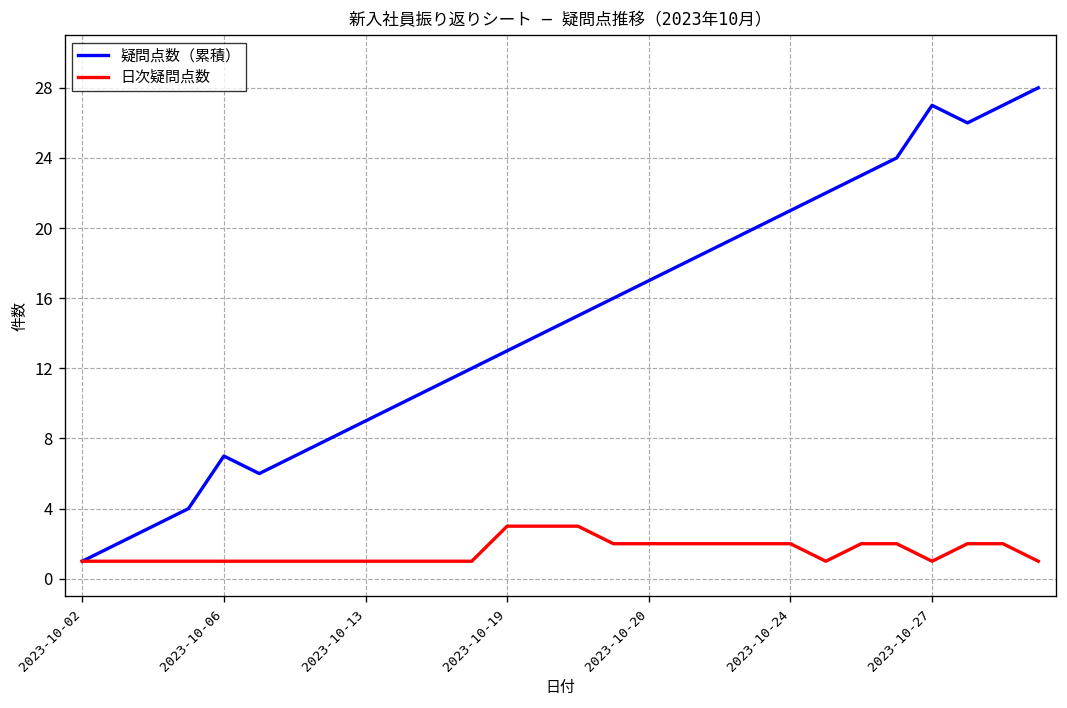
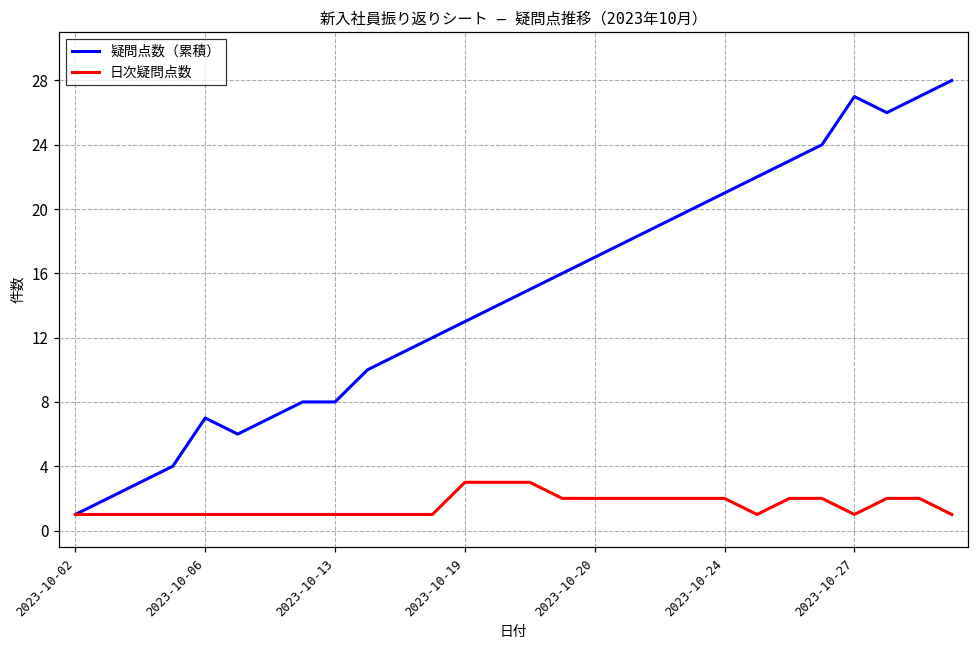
疑問点数（累積）, 2023-10-13: 9 -> 8
